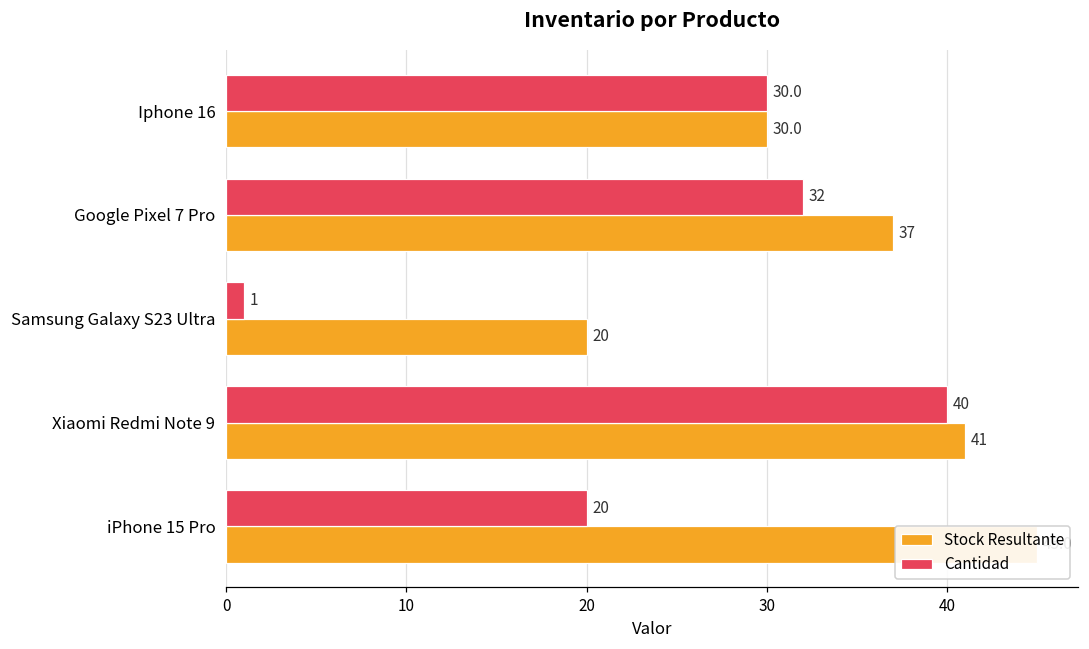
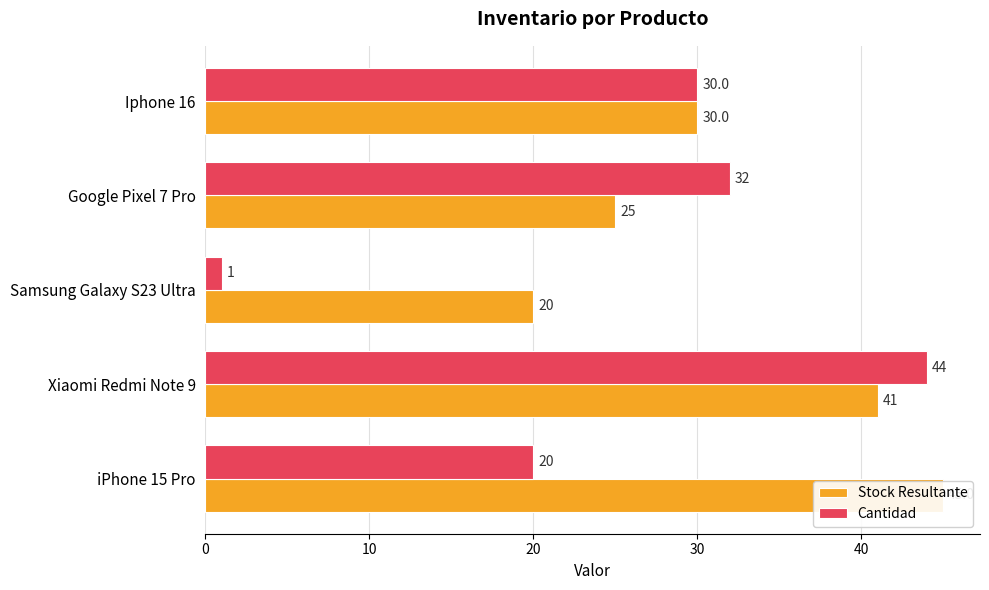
Stock Resultante, Google Pixel 7 Pro: 37 -> 25
Cantidad, Xiaomi Redmi Note 9: 40 -> 44
